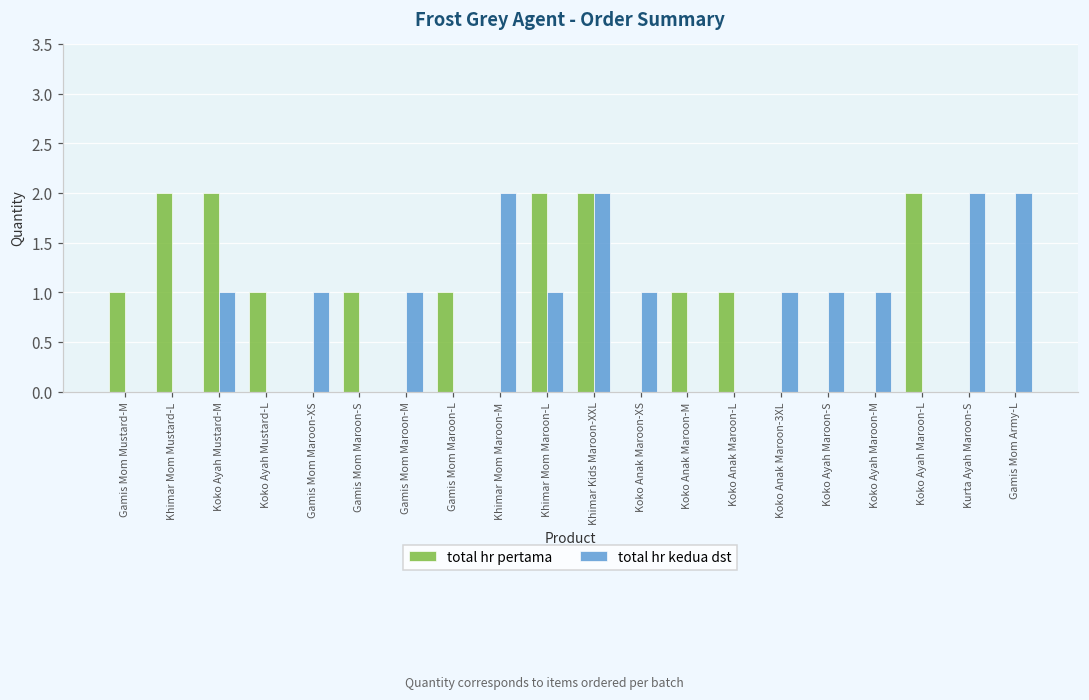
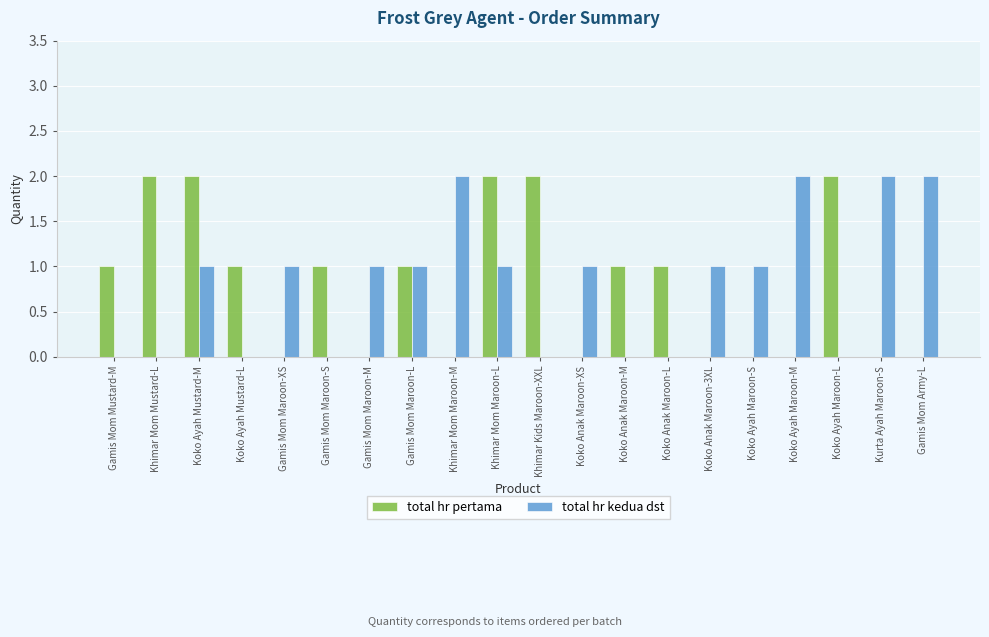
total hr kedua dst, Gamis Mom Maroon-L: 0 -> 1
total hr kedua dst, Khimar Kids Maroon-XXL: 2 -> 0
total hr kedua dst, Koko Ayah Maroon-M: 1 -> 2
